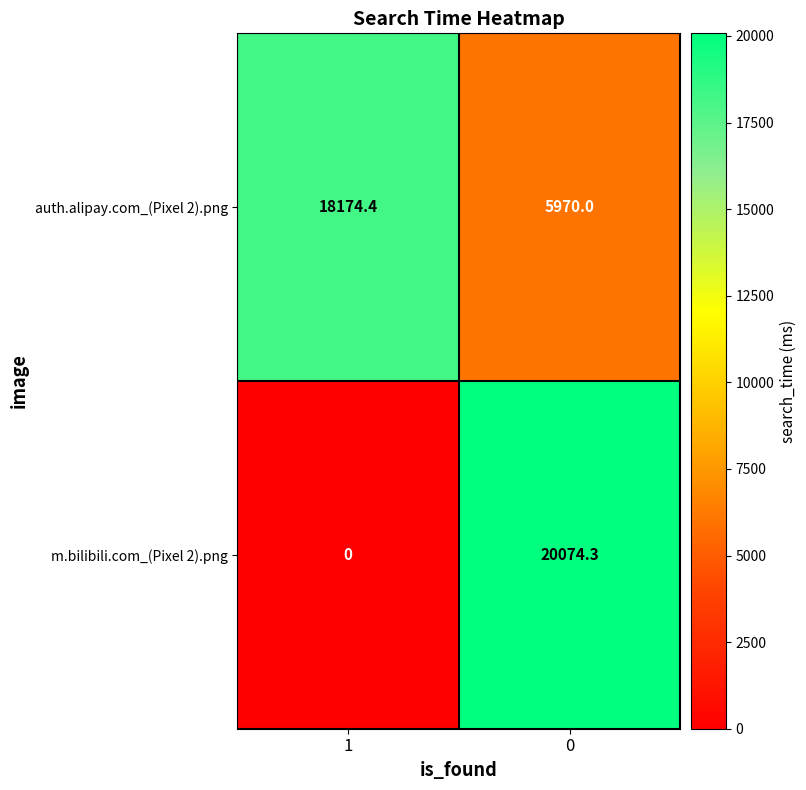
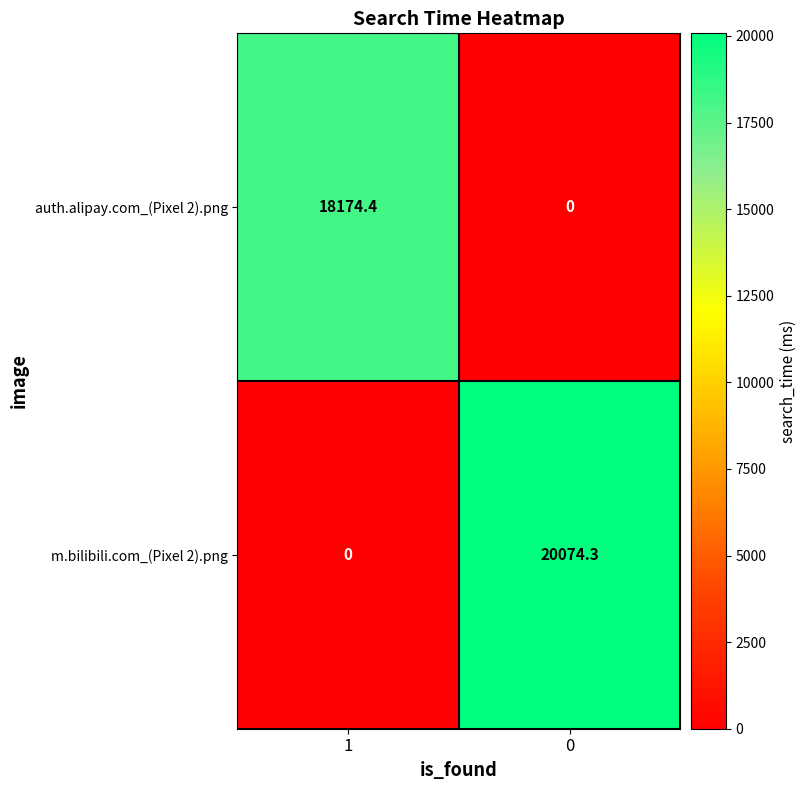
auth.alipay.com_(Pixel 2).png, 0: 5970.0 -> 0
